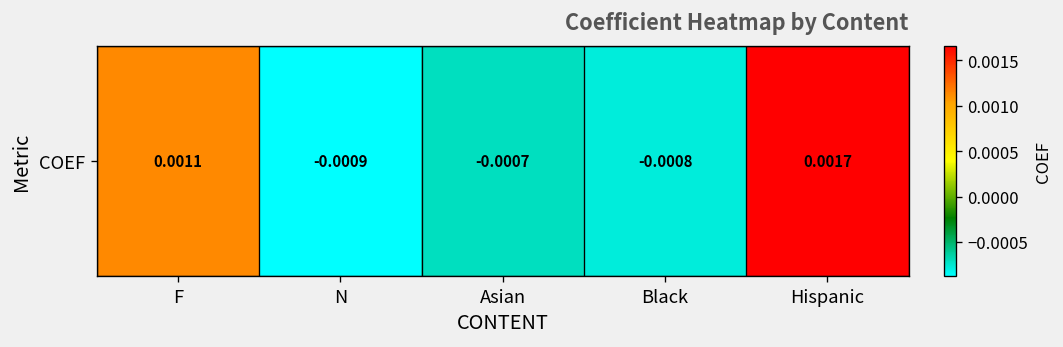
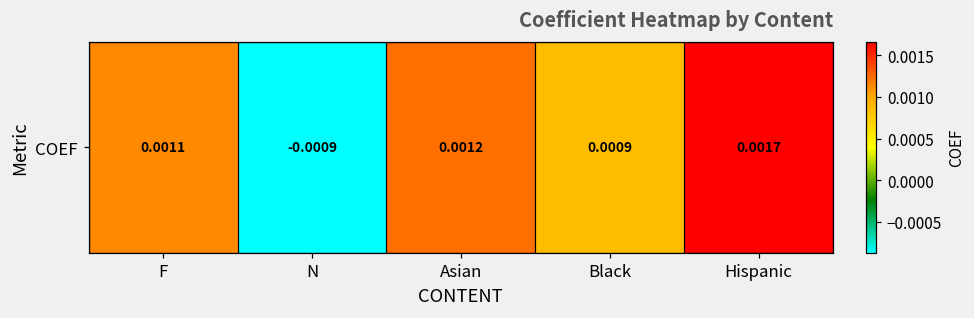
COEF, Asian: -0.0007 -> 0.0012
COEF, Black: -0.0008 -> 0.0009
